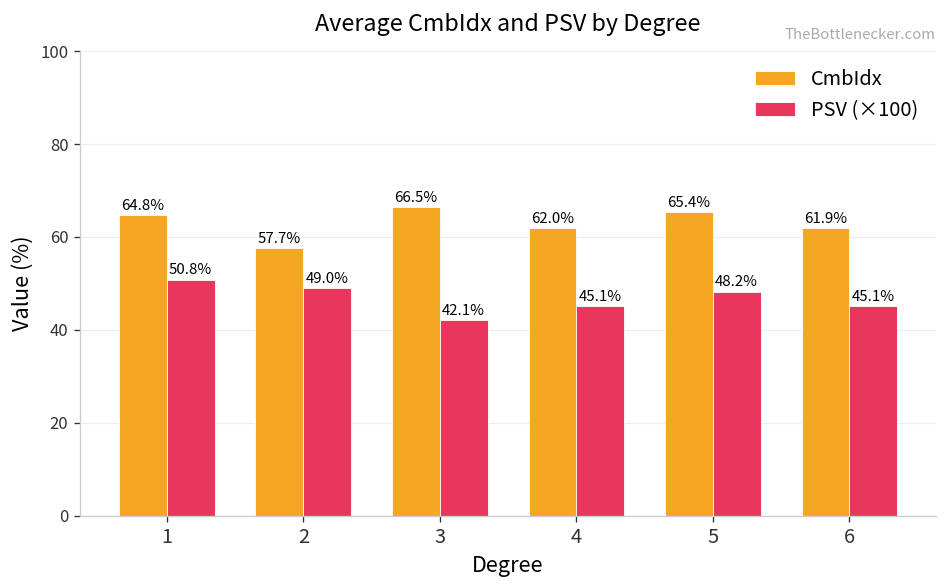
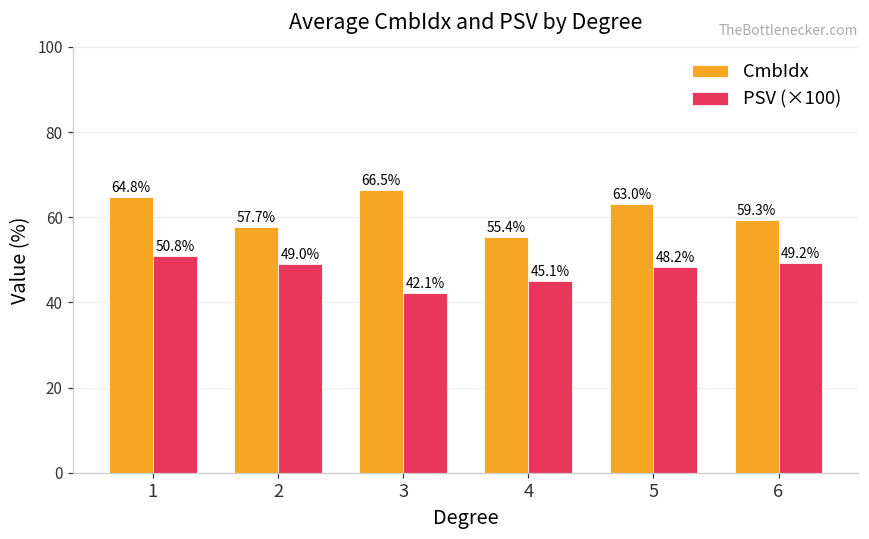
CmbIdx, 4: 62.0% -> 55.4%
CmbIdx, 5: 65.4% -> 63.0%
CmbIdx, 6: 61.9% -> 59.3%
PSV (×100), 6: 45.1% -> 49.2%
